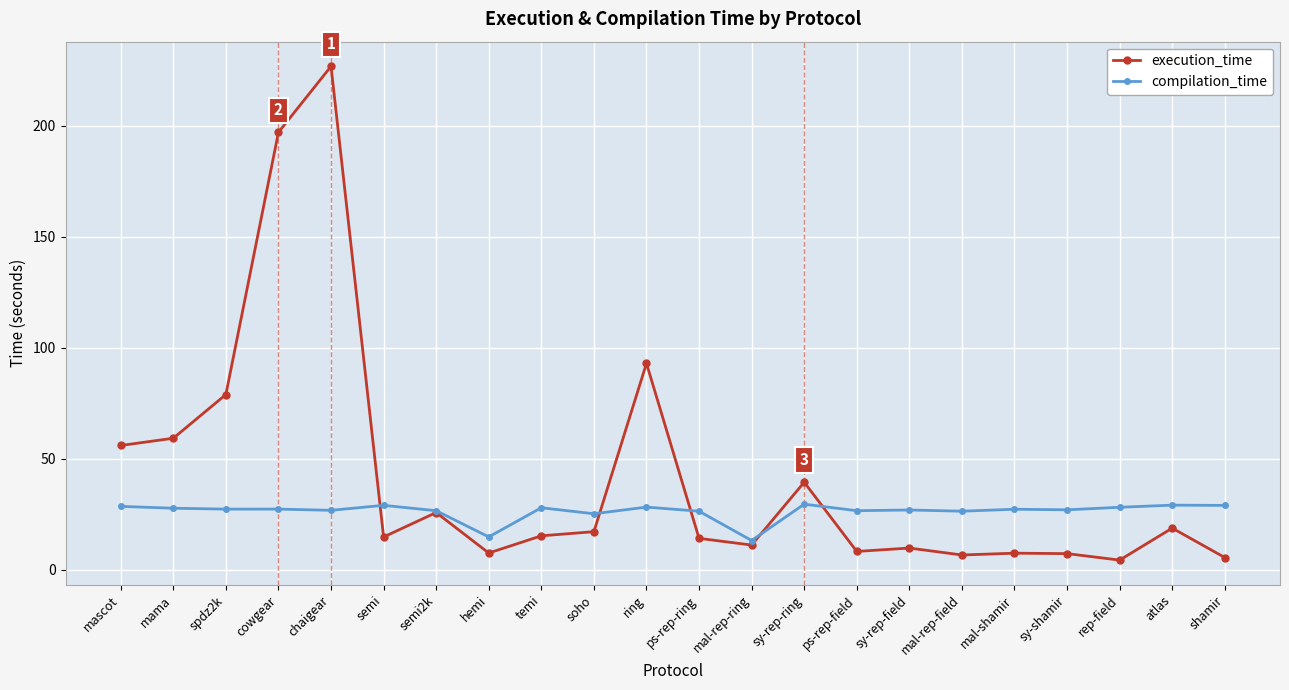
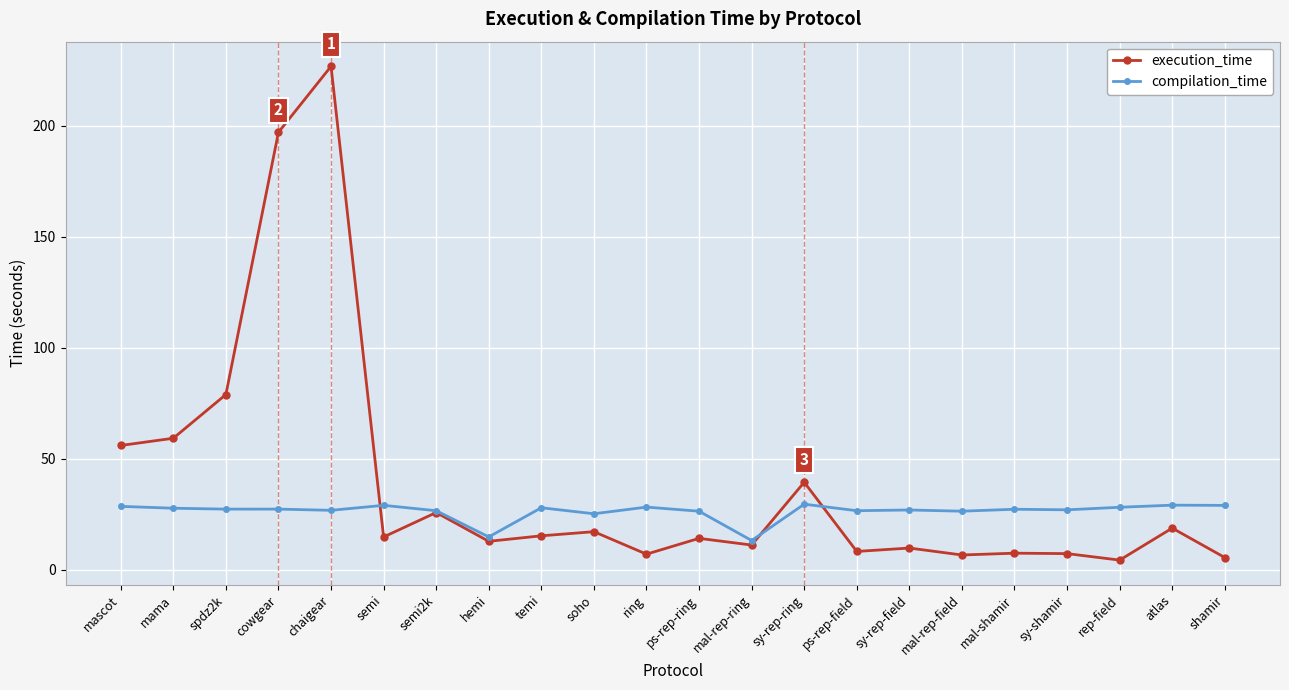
execution_time, hemi: 8 -> 13
execution_time, ring: 93 -> 7
